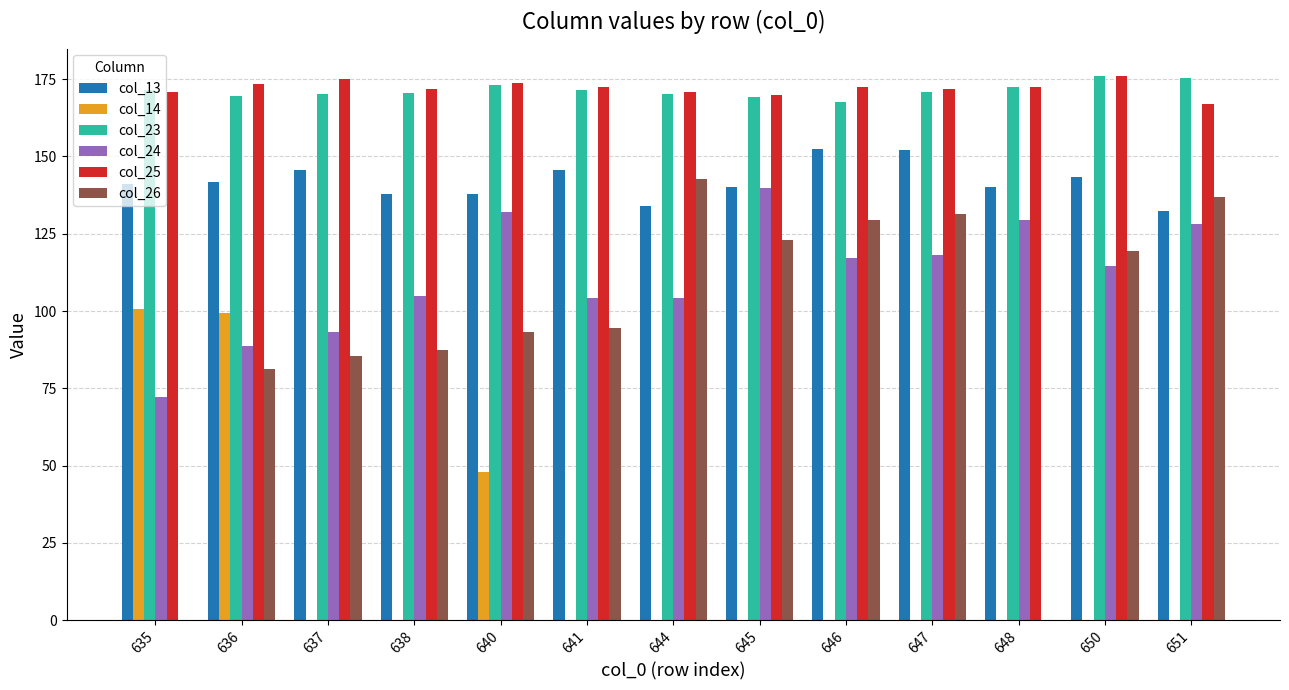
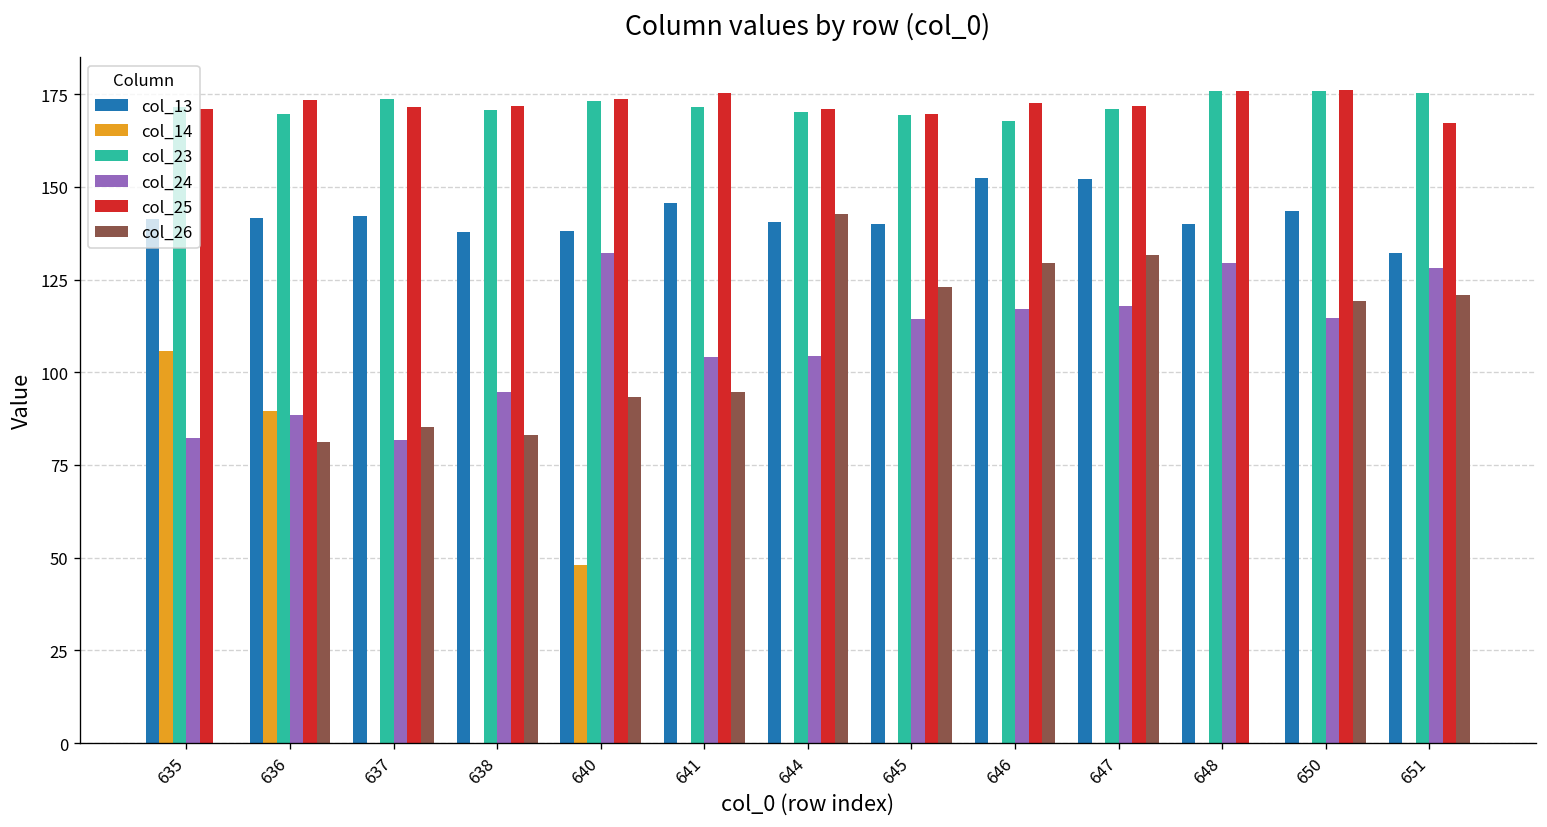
col_14, 635: 101 -> 106
col_24, 635: 72 -> 82
col_14, 636: 99 -> 90
col_13, 637: 146 -> 142
col_23, 637: 170 -> 174
col_24, 637: 93 -> 82
col_25, 637: 175 -> 171
col_24, 638: 105 -> 95
col_26, 638: 87 -> 83
col_25, 641: 172 -> 175
col_13, 644: 134 -> 141
col_24, 645: 140 -> 114
col_23, 648: 173 -> 176
col_25, 648: 172 -> 176
col_26, 651: 137 -> 121
